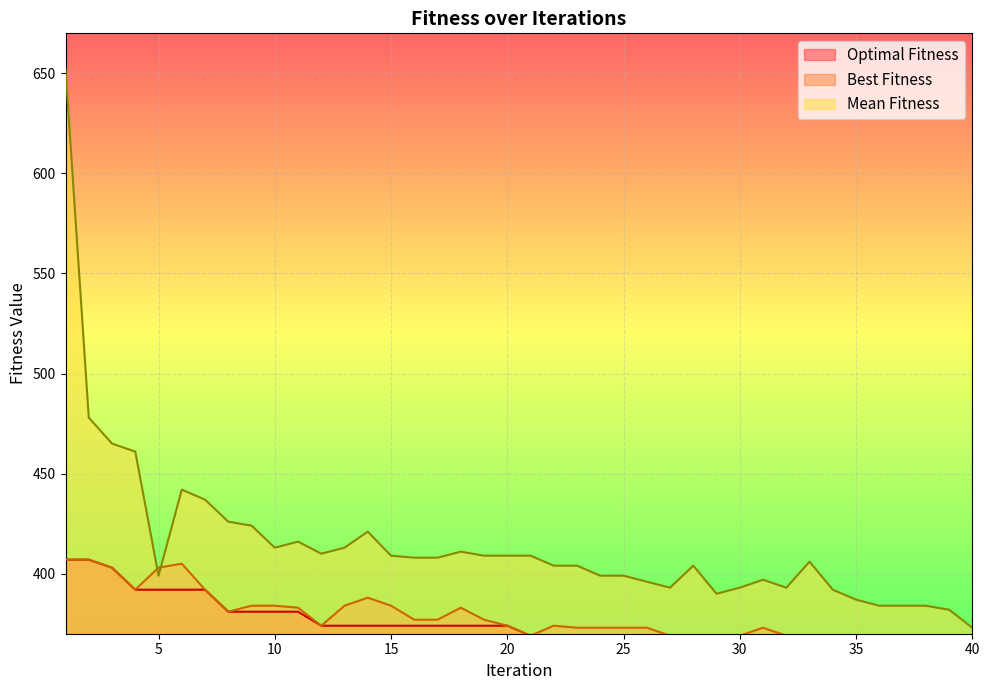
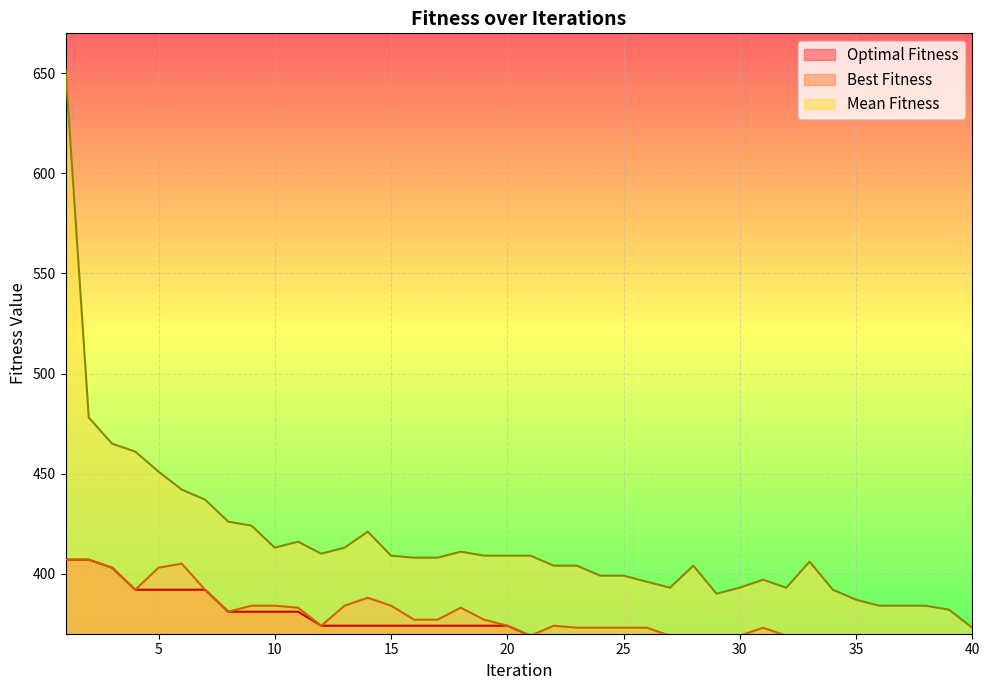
Mean Fitness, 5: 399 -> 451
